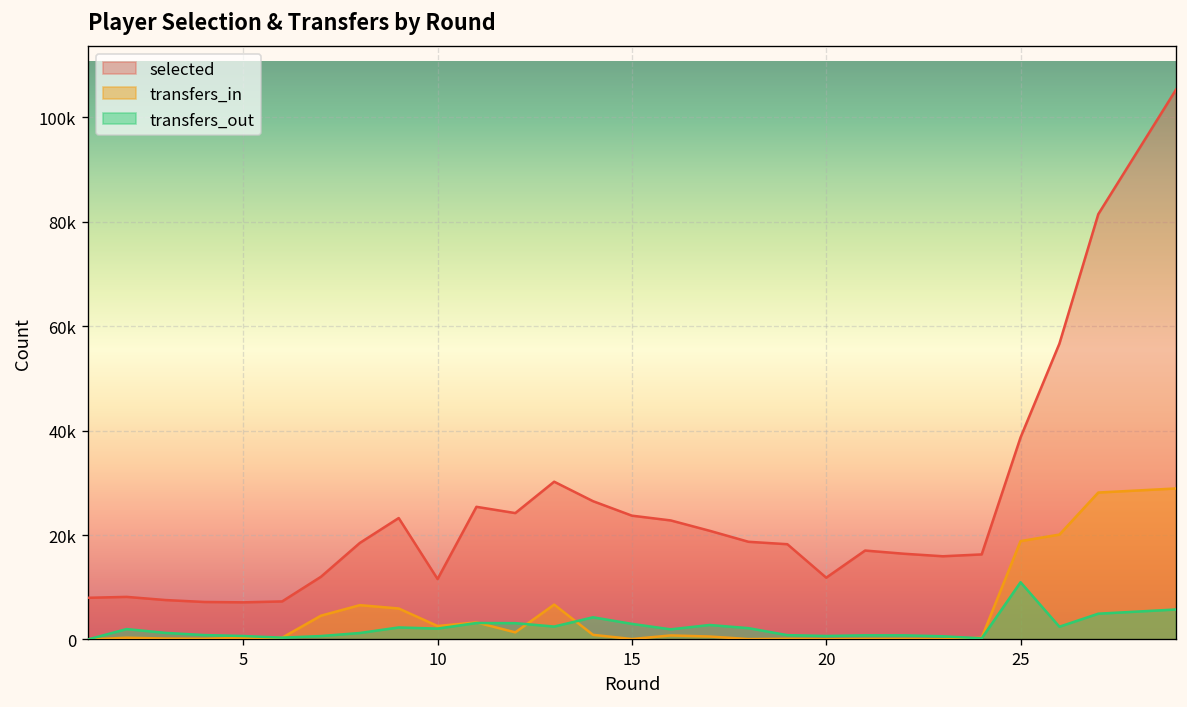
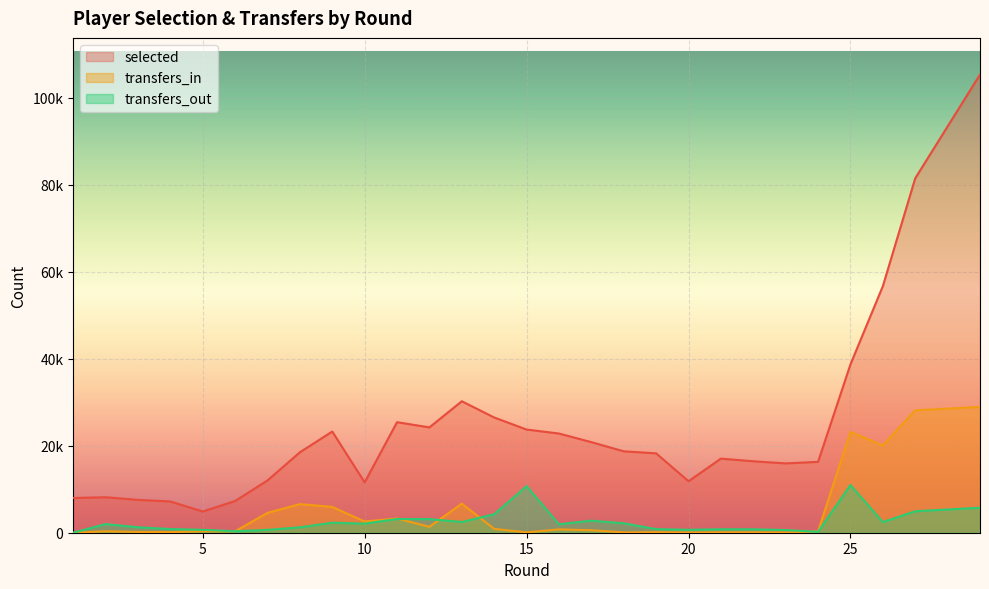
selected, 5: 7000 -> 5000
transfers_out, 15: 3000 -> 11000
transfers_in, 25: 19000 -> 23000
